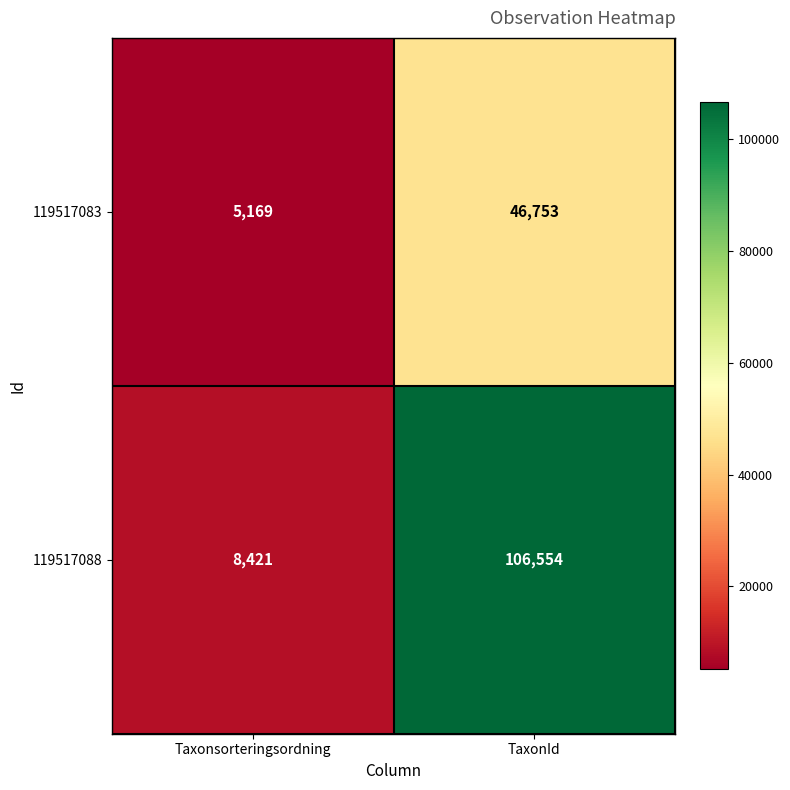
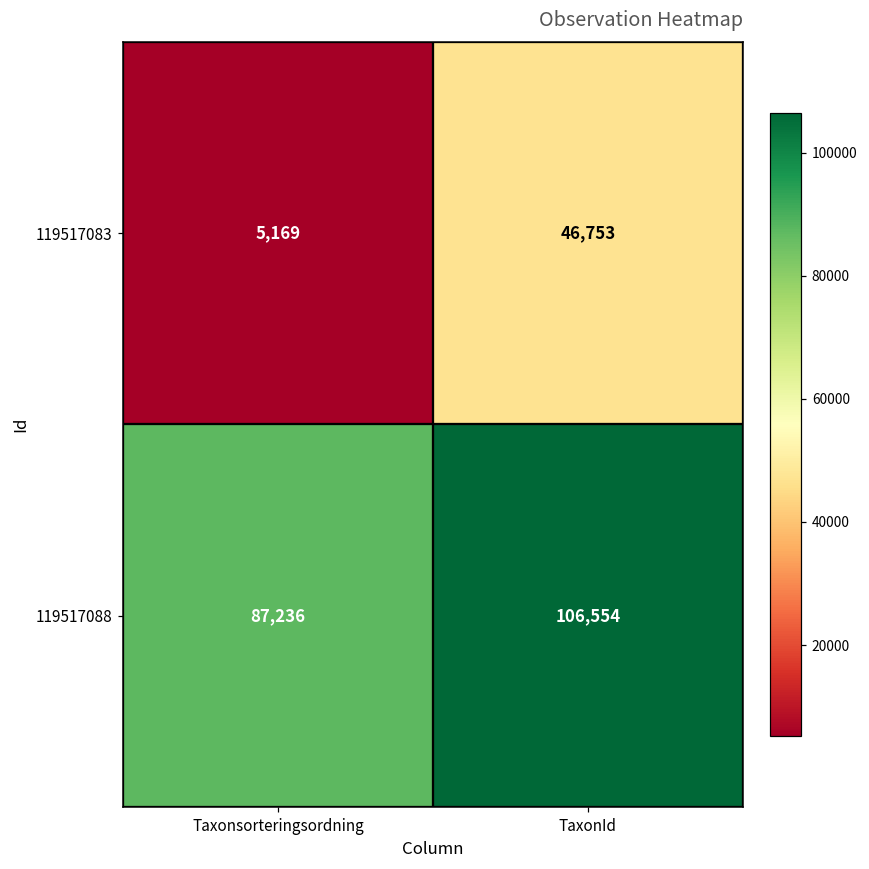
119517088, Taxonsorteringsordning: 8,421 -> 87,236
